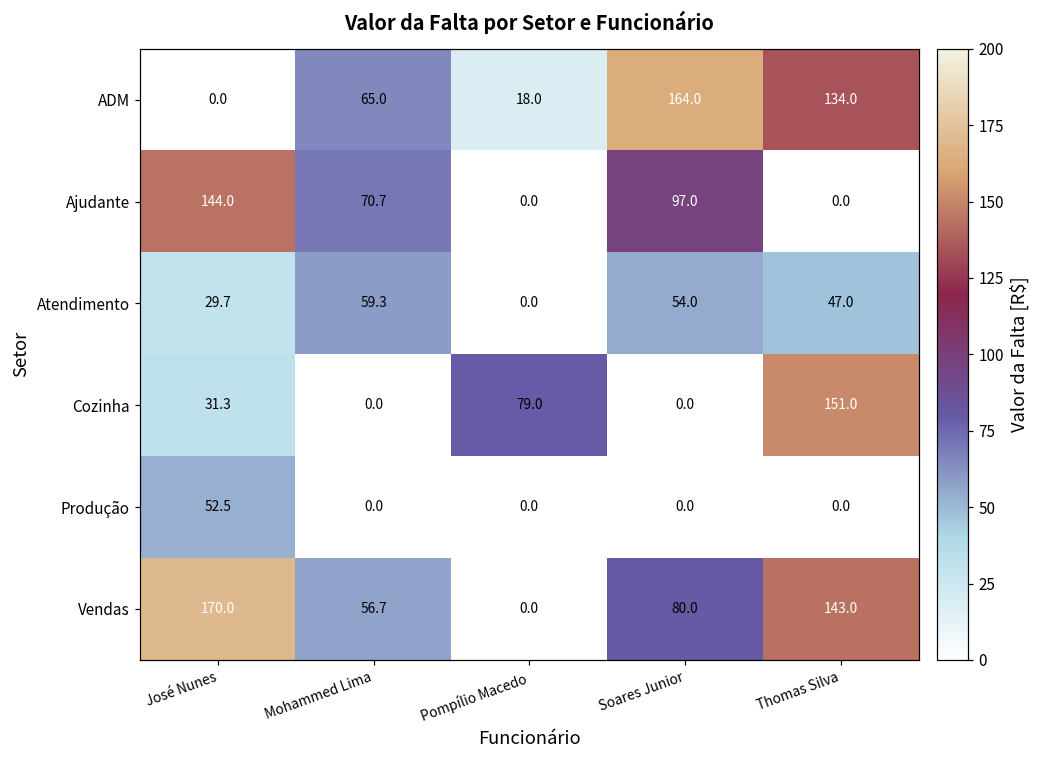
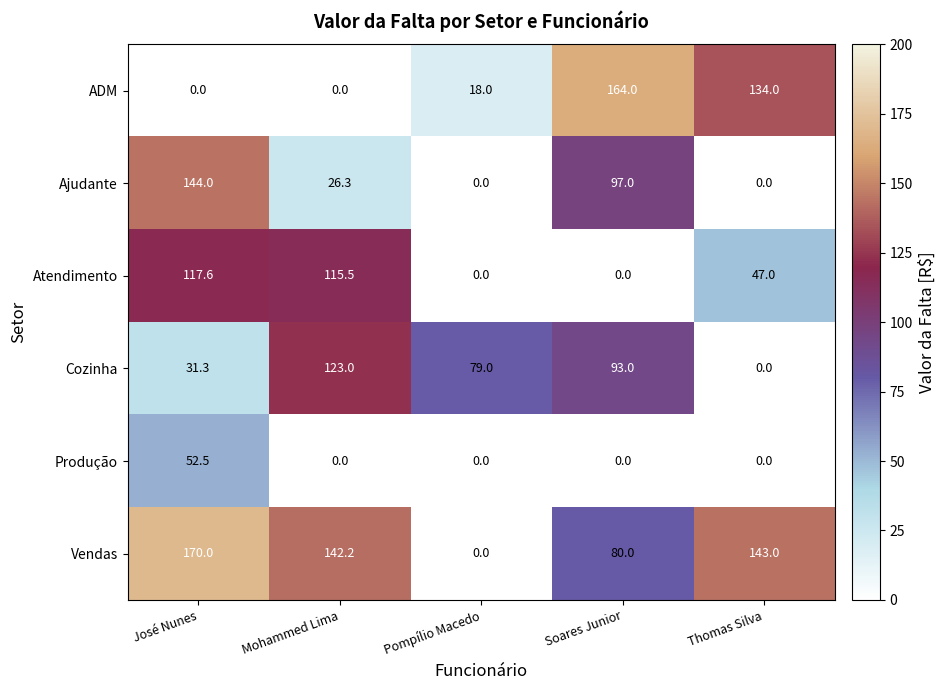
ADM, Mohammed Lima: 65.0 -> 0.0
Ajudante, Mohammed Lima: 70.7 -> 26.3
Atendimento, José Nunes: 29.7 -> 117.6
Atendimento, Mohammed Lima: 59.3 -> 115.5
Atendimento, Soares Junior: 54.0 -> 0.0
Cozinha, Mohammed Lima: 0.0 -> 123.0
Cozinha, Soares Junior: 0.0 -> 93.0
Cozinha, Thomas Silva: 151.0 -> 0.0
Vendas, Mohammed Lima: 56.7 -> 142.2
